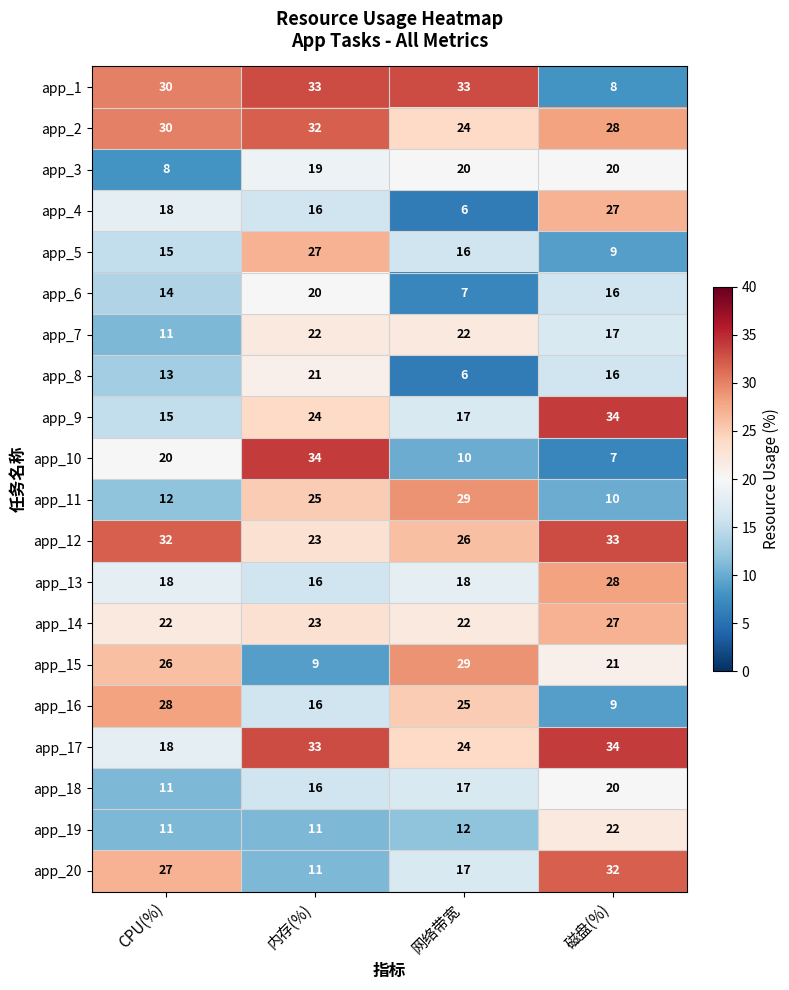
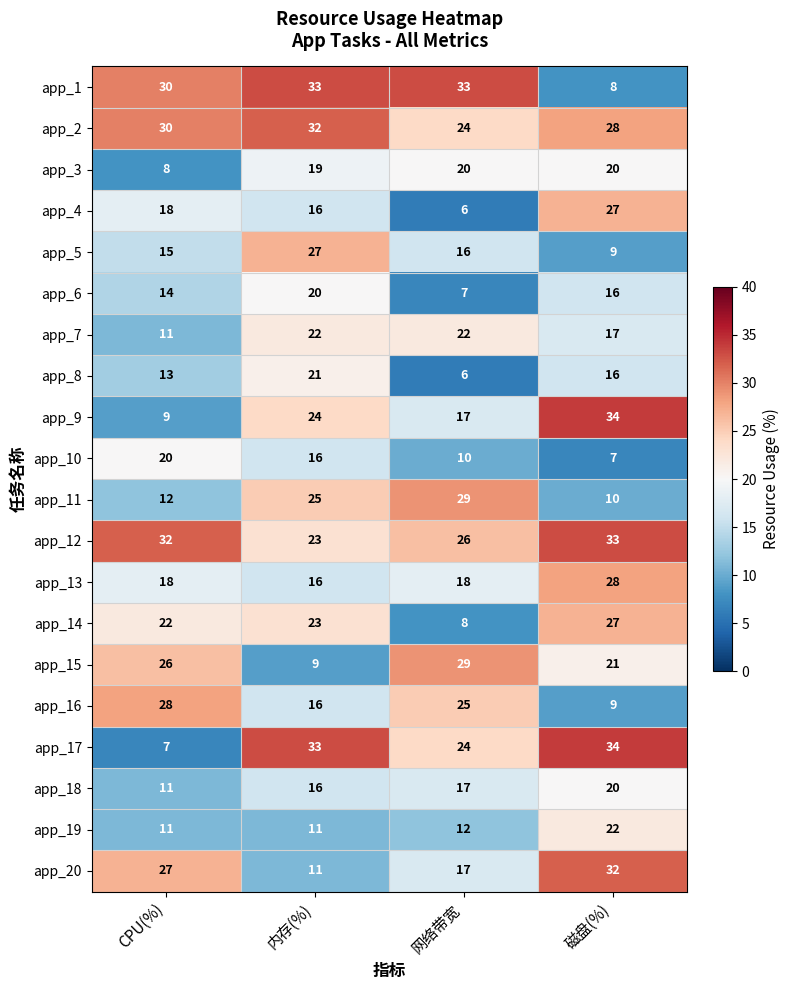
app_9, CPU(%): 15 -> 9
app_10, 内存(%): 34 -> 16
app_14, 网络带宽: 22 -> 8
app_17, CPU(%): 18 -> 7
